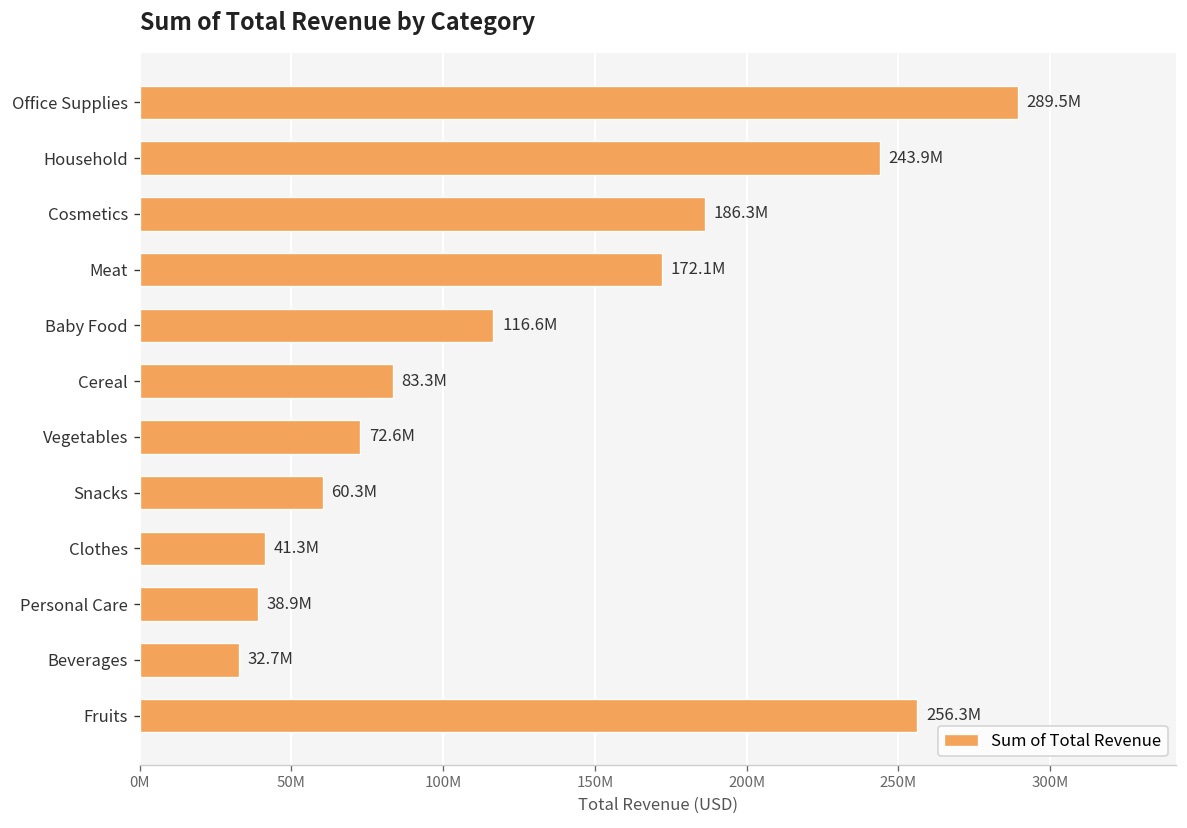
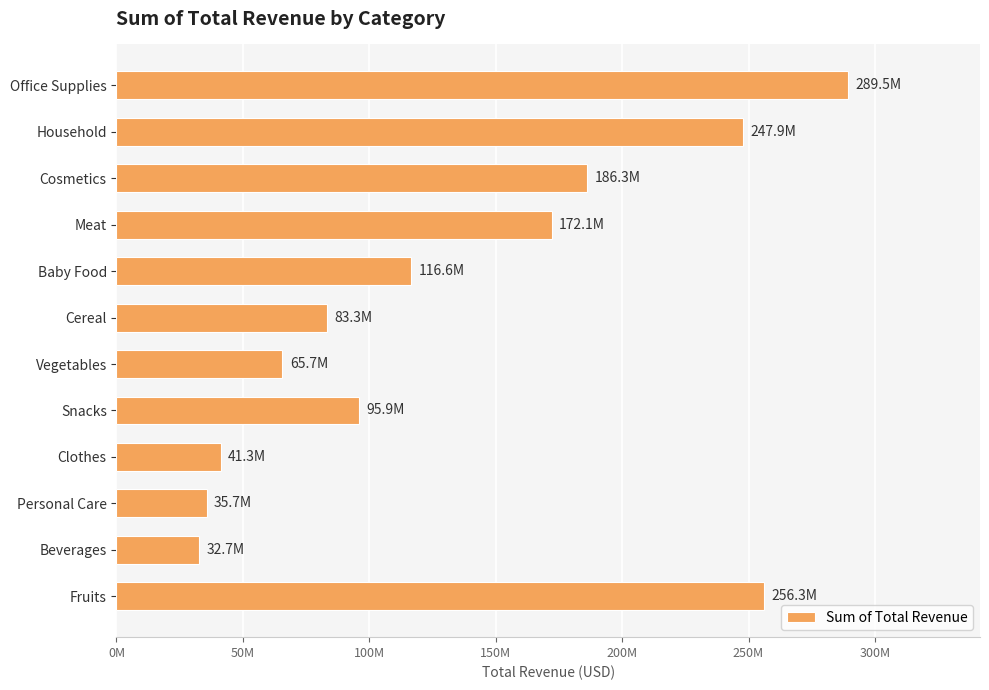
Household: 243.9M -> 247.9M
Vegetables: 72.6M -> 65.7M
Snacks: 60.3M -> 95.9M
Personal Care: 38.9M -> 35.7M
